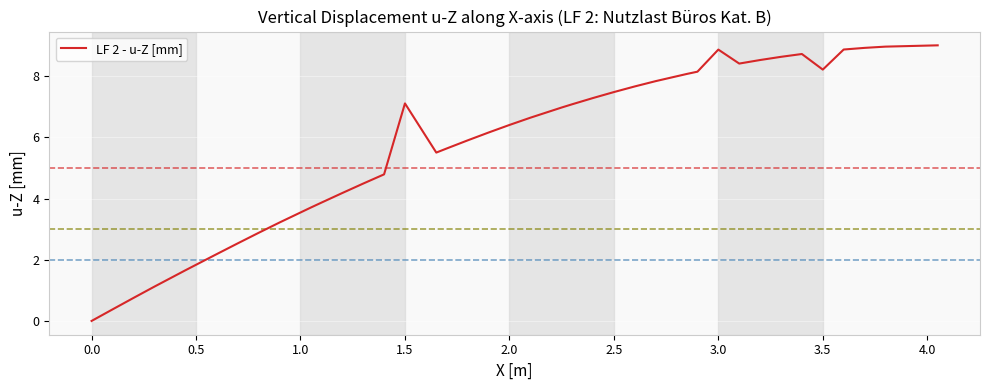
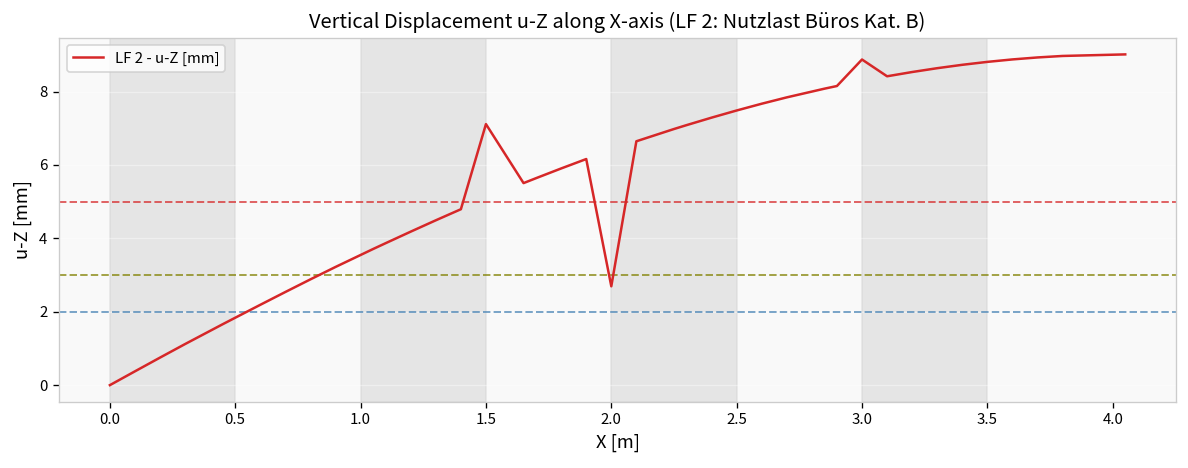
2.0: 6.4 -> 2.7
3.5: 8.2 -> 8.8
